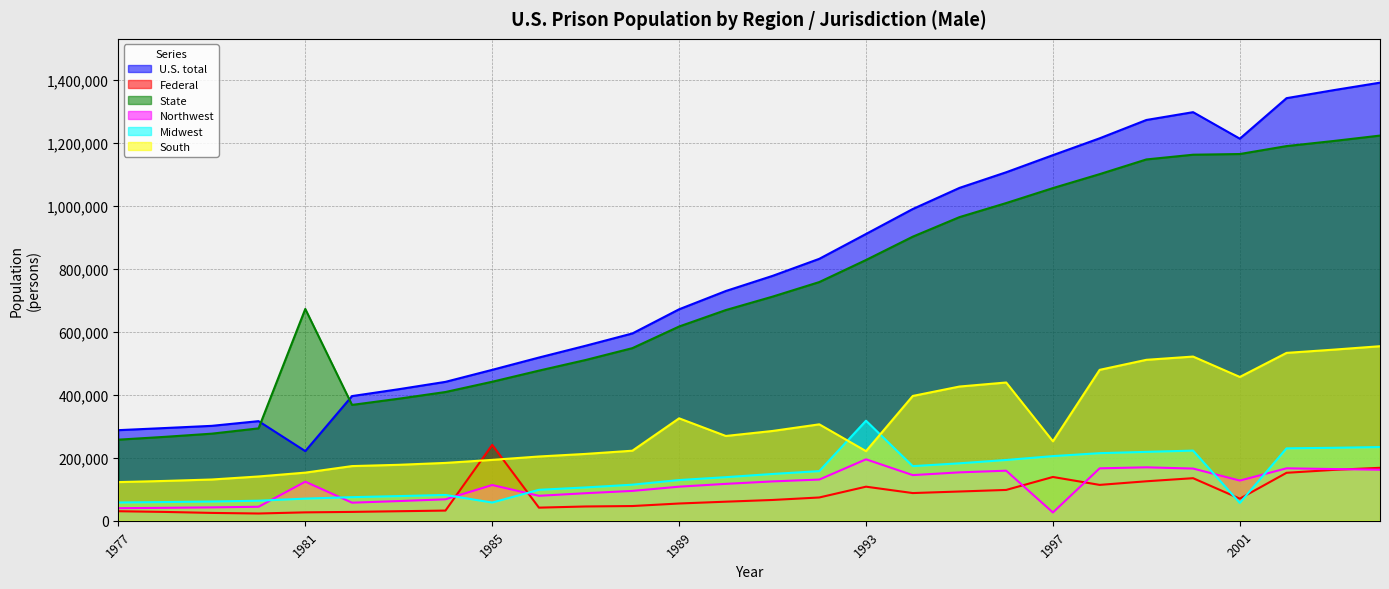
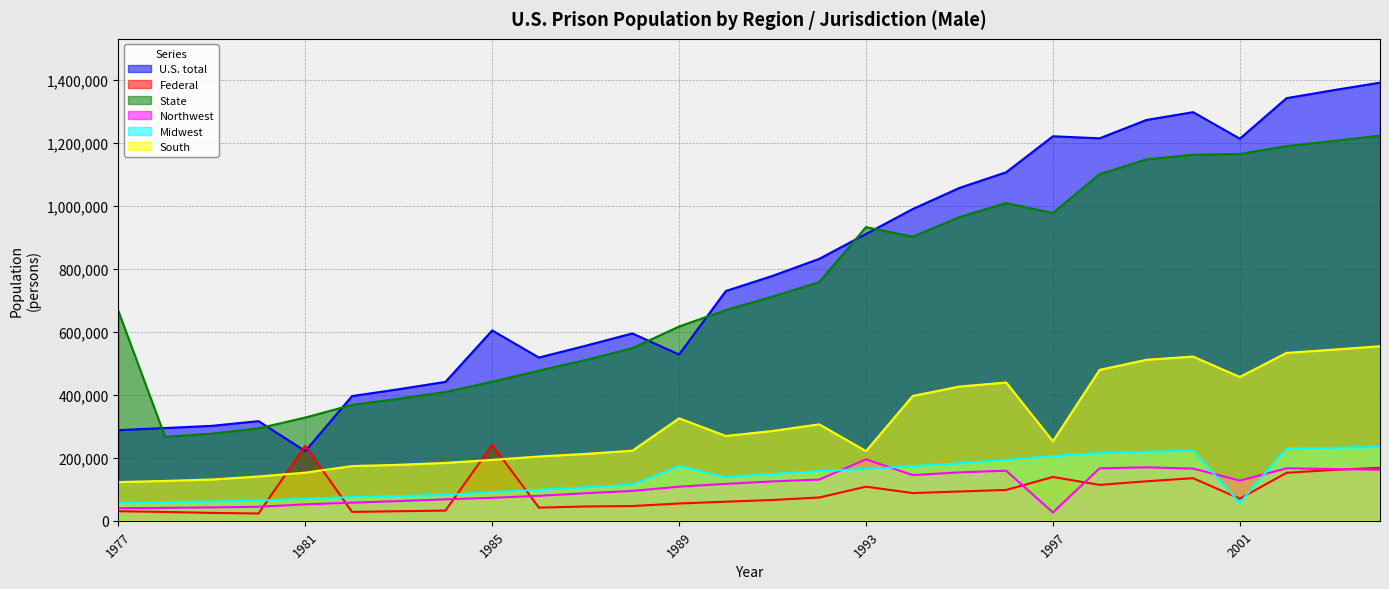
State, 1977: 260,000 -> 670,000
Federal, 1981: 30,000 -> 240,000
State, 1981: 670,000 -> 330,000
Northwest, 1981: 120,000 -> 50,000
U.S. total, 1985: 480,000 -> 600,000
Northwest, 1985: 110,000 -> 70,000
Midwest, 1985: 60,000 -> 90,000
U.S. total, 1989: 670,000 -> 530,000
Midwest, 1989: 130,000 -> 170,000
State, 1993: 830,000 -> 930,000
Midwest, 1993: 320,000 -> 160,000
U.S. total, 1997: 1,160,000 -> 1,220,000
State, 1997: 1,060,000 -> 980,000
